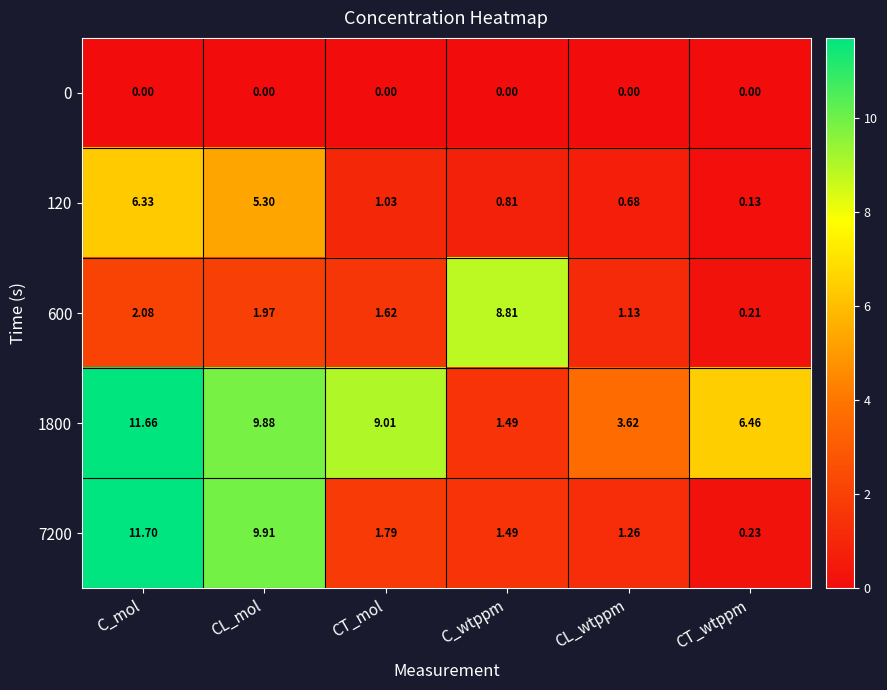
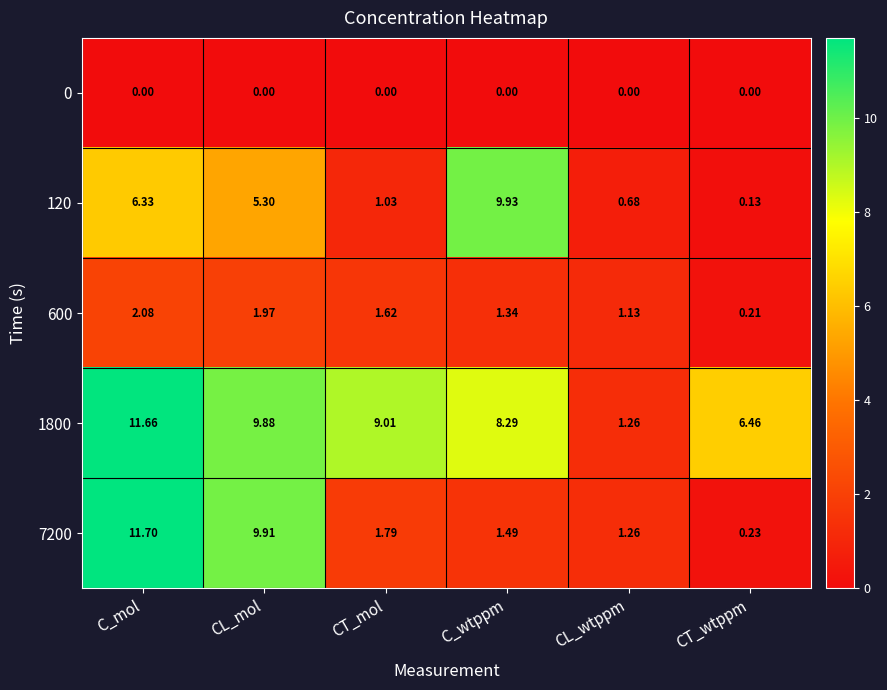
120, C_wtppm: 0.81 -> 9.93
600, C_wtppm: 8.81 -> 1.34
1800, C_wtppm: 1.49 -> 8.29
1800, CL_wtppm: 3.62 -> 1.26
